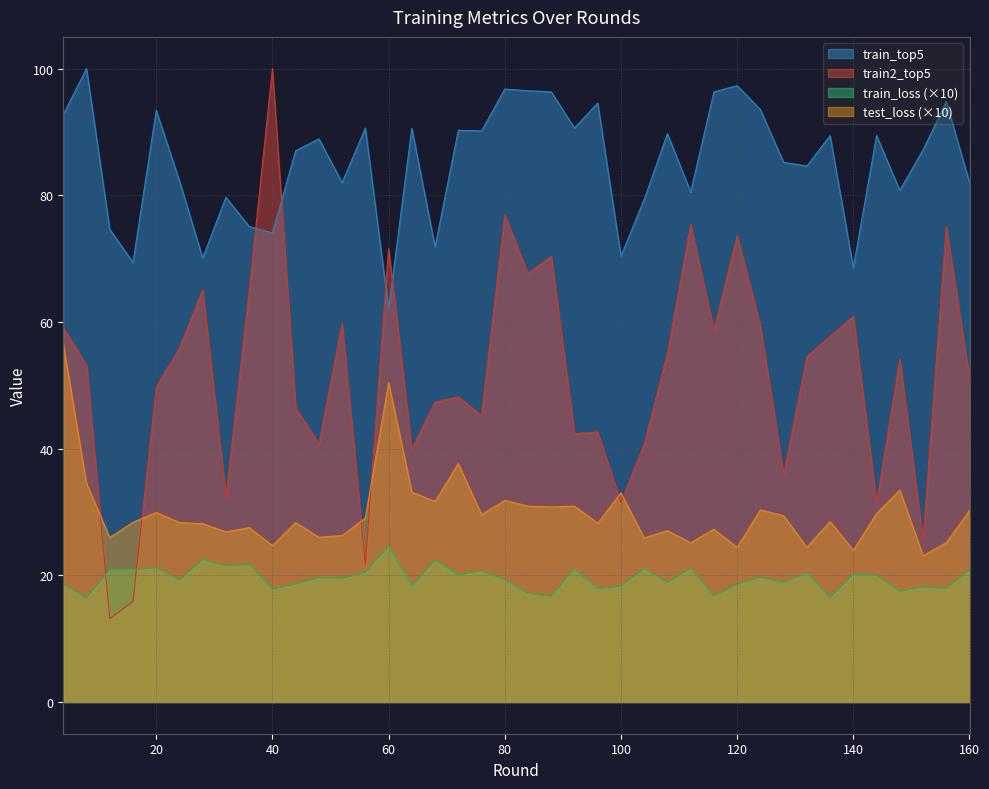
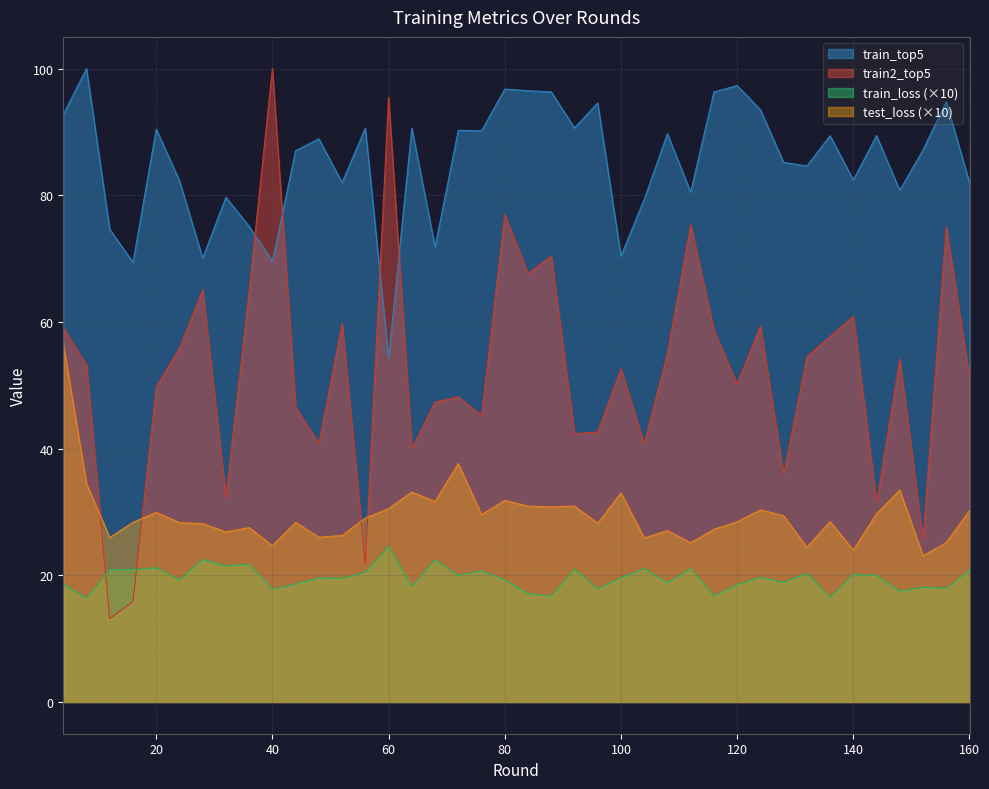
train_top5, 20: 93 -> 90
train_top5, 40: 74 -> 70
train_top5, 60: 62 -> 54
train2_top5, 60: 72 -> 95
test_loss (×10), 60: 50 -> 31
train2_top5, 100: 32 -> 53
train_loss (×10), 100: 18 -> 20
train2_top5, 120: 74 -> 50
test_loss (×10), 120: 24 -> 28
train_top5, 140: 69 -> 82
